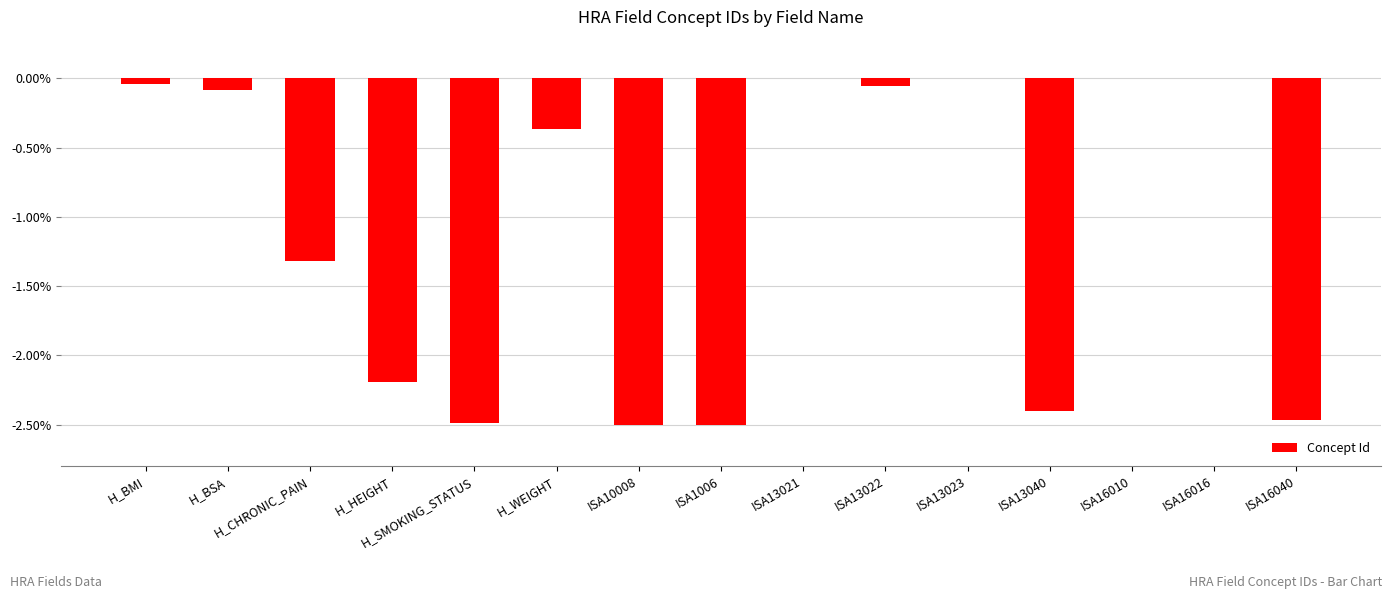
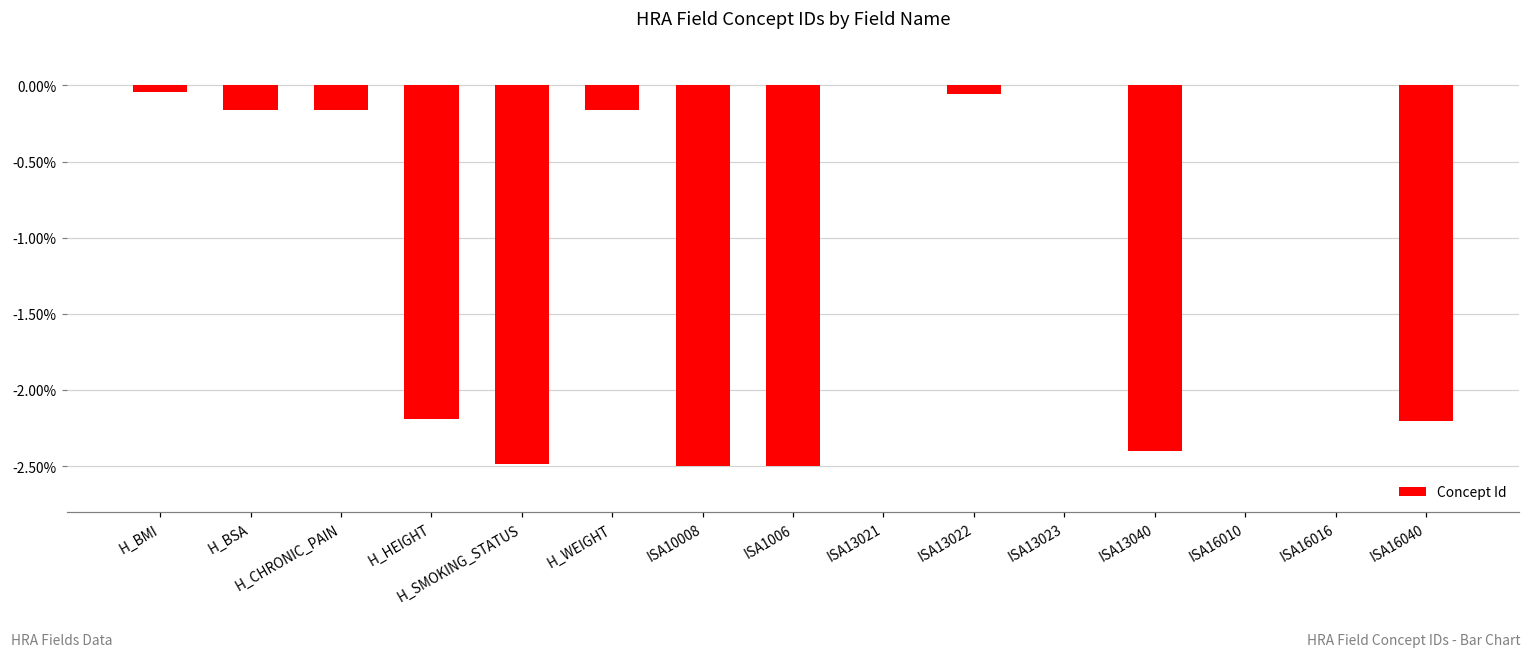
H_BSA: -0.08% -> -0.16%
H_CHRONIC_PAIN: -1.32% -> -0.16%
H_WEIGHT: -0.37% -> -0.16%
ISA16040: -2.47% -> -2.20%
